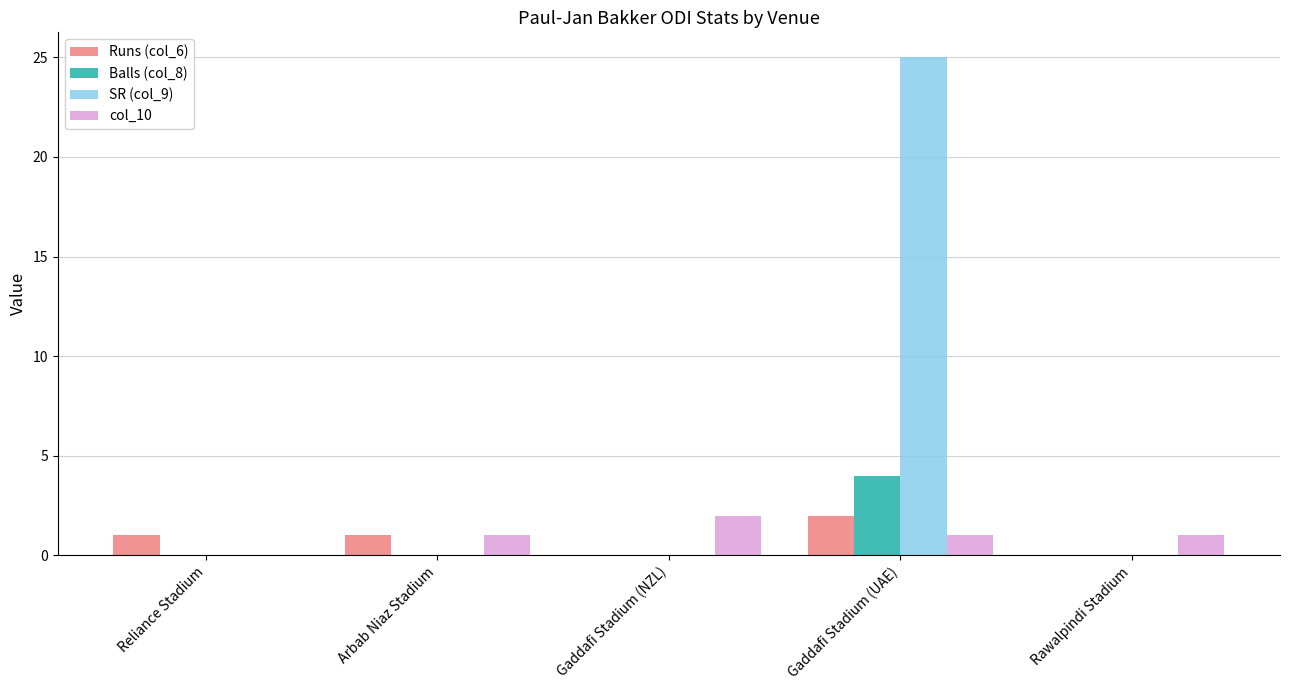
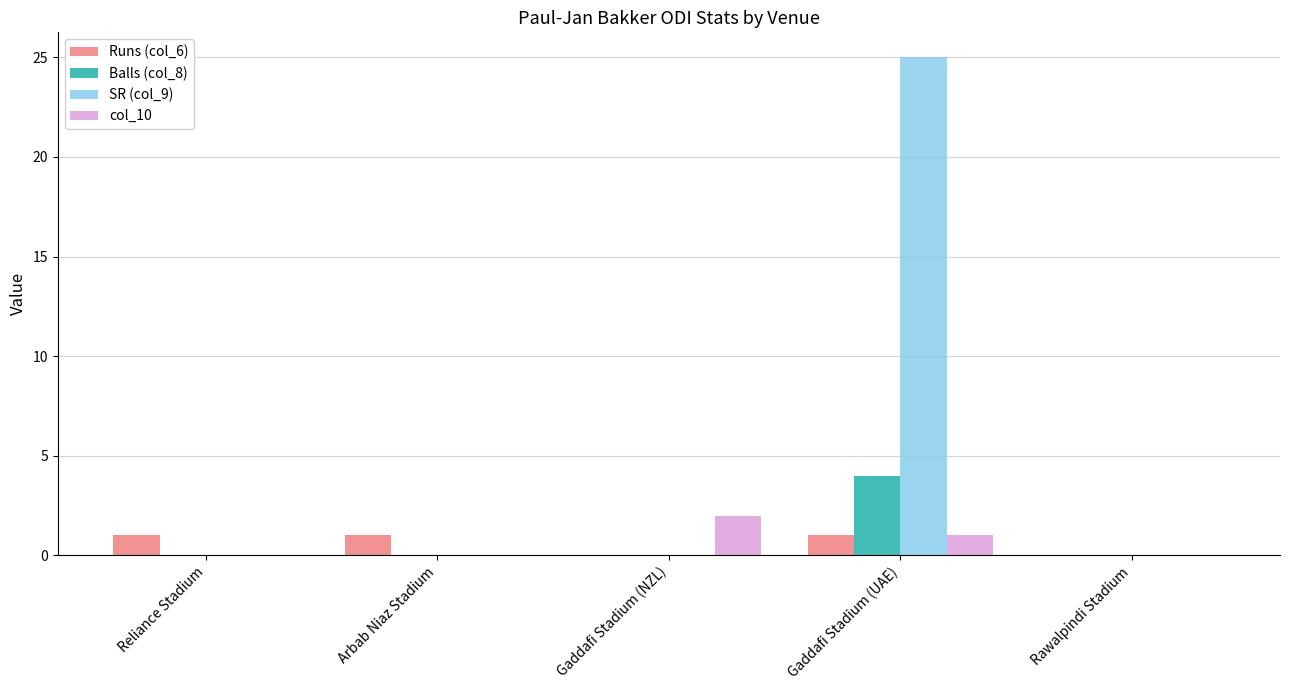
col_10, Arbab Niaz Stadium: 1 -> 0
Runs (col_6), Gaddafi Stadium (UAE): 2 -> 1
col_10, Rawalpindi Stadium: 1 -> 0
